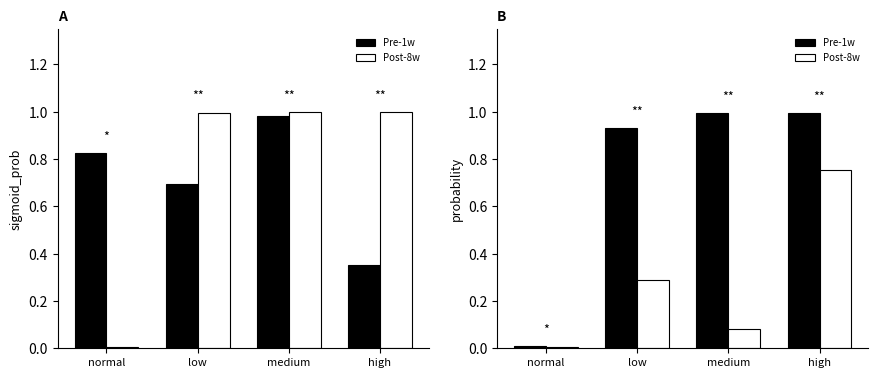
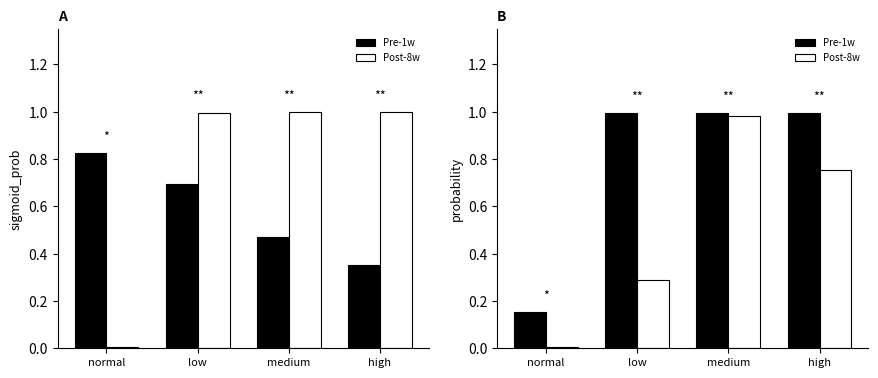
A, Pre-1w, medium: 0.98 -> 0.47
B, Pre-1w, normal: 0.01 -> 0.15
B, Pre-1w, low: 0.93 -> 0.99
B, Post-8w, medium: 0.08 -> 0.98
